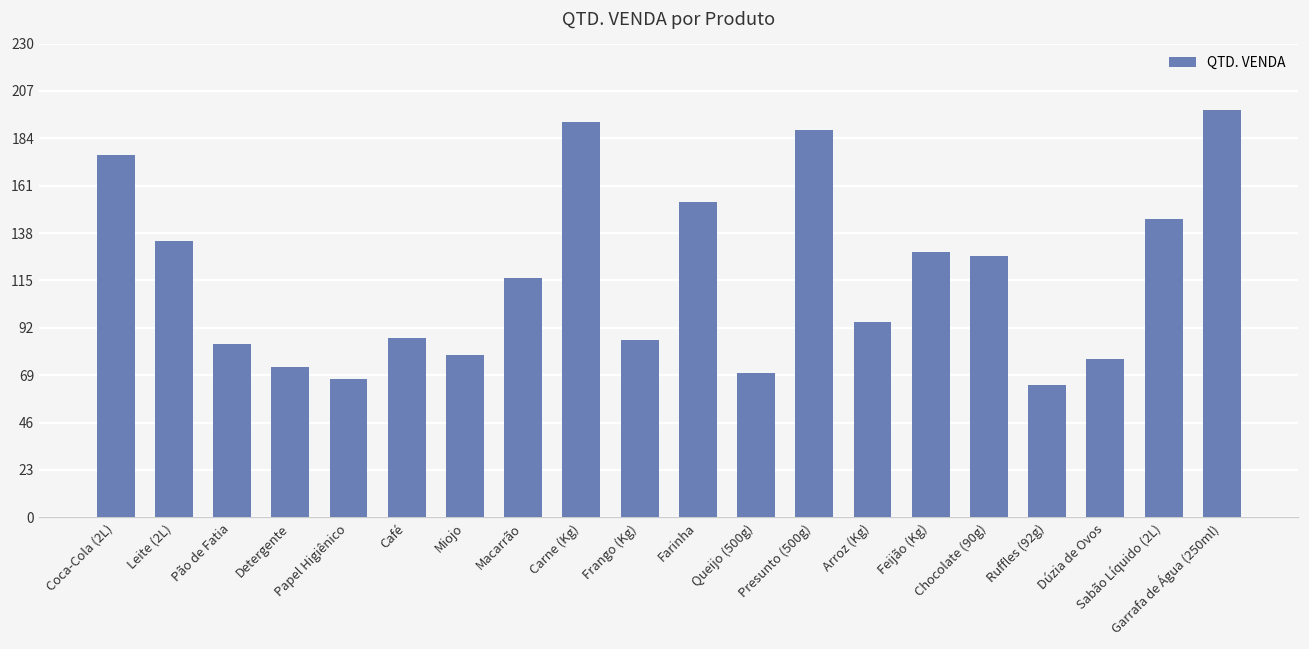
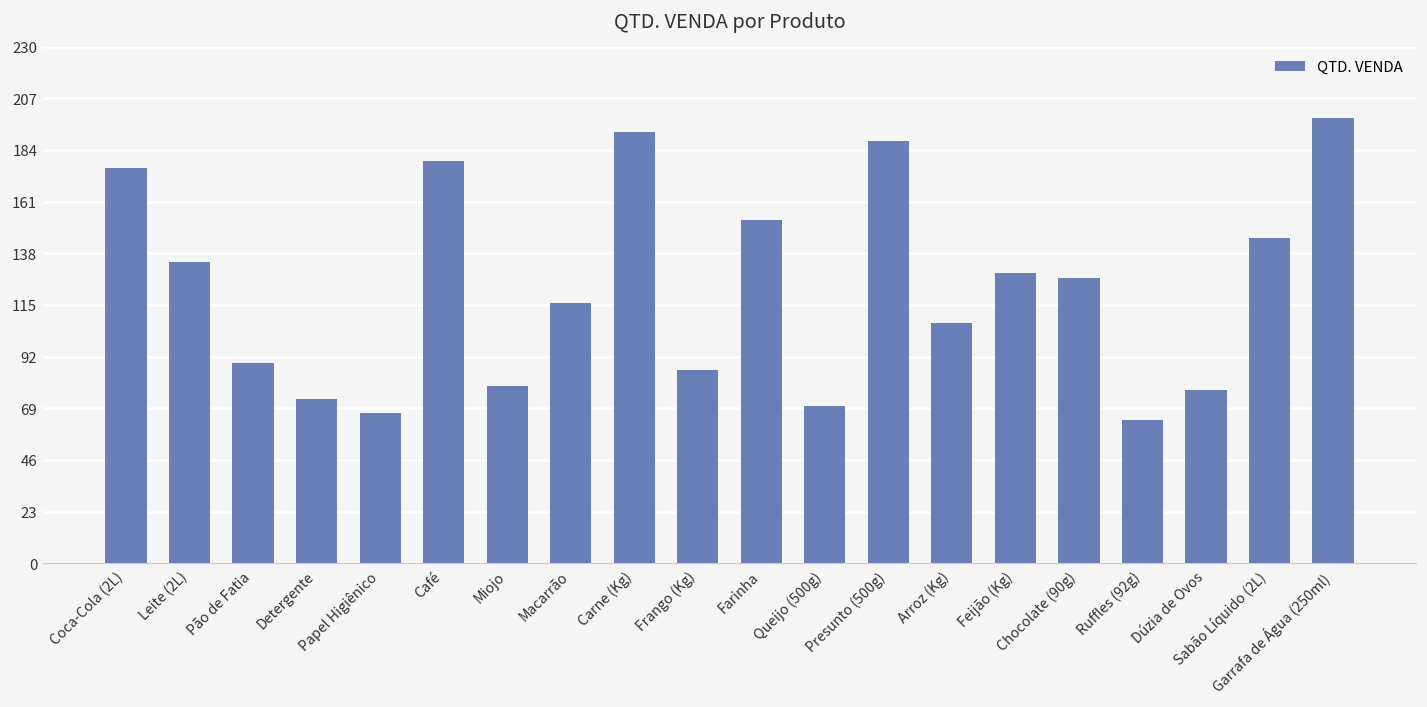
Pão de Fatia: 84 -> 89
Café: 87 -> 179
Arroz (Kg): 95 -> 107
